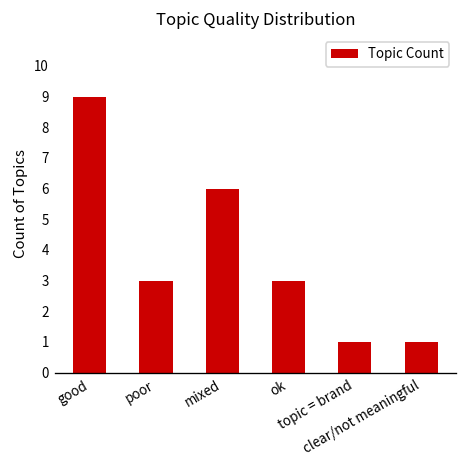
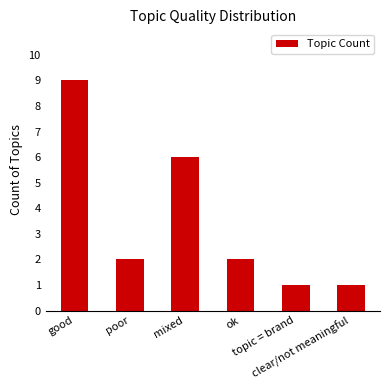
poor: 3 -> 2
ok: 3 -> 2
